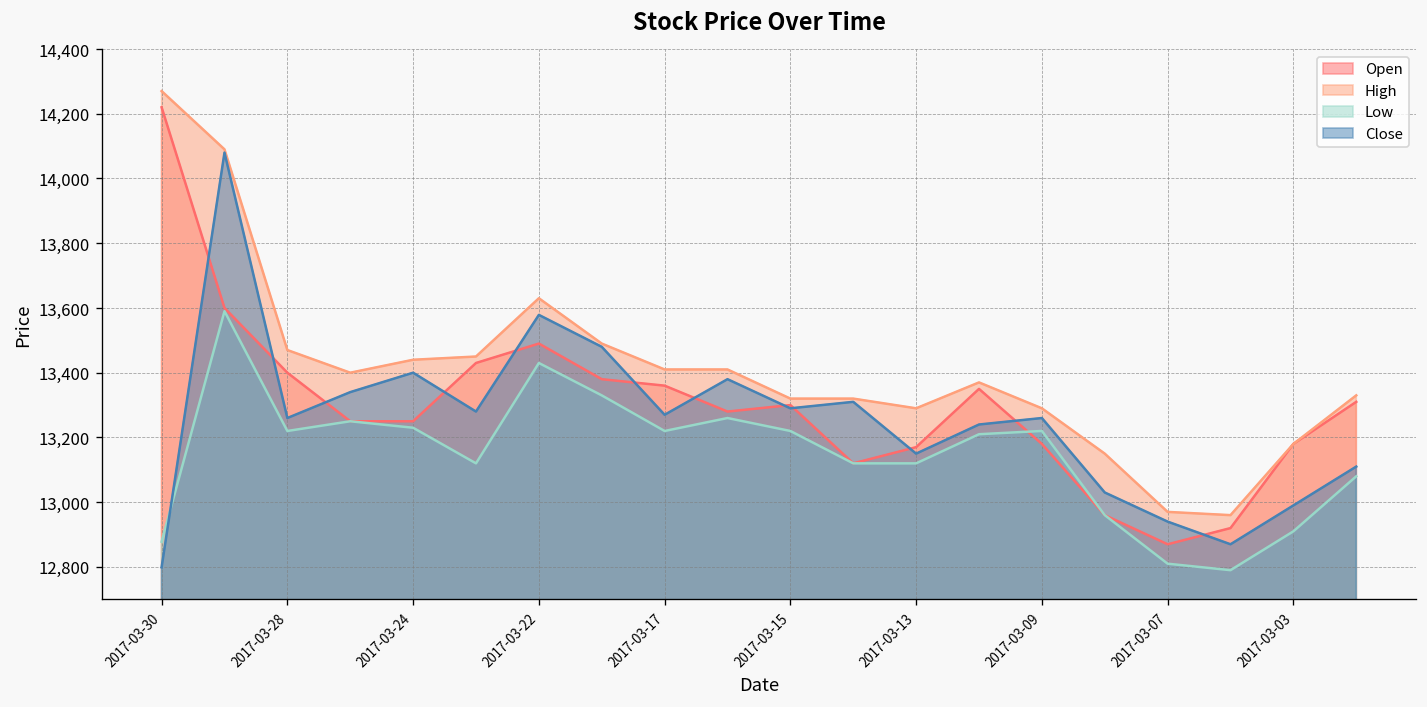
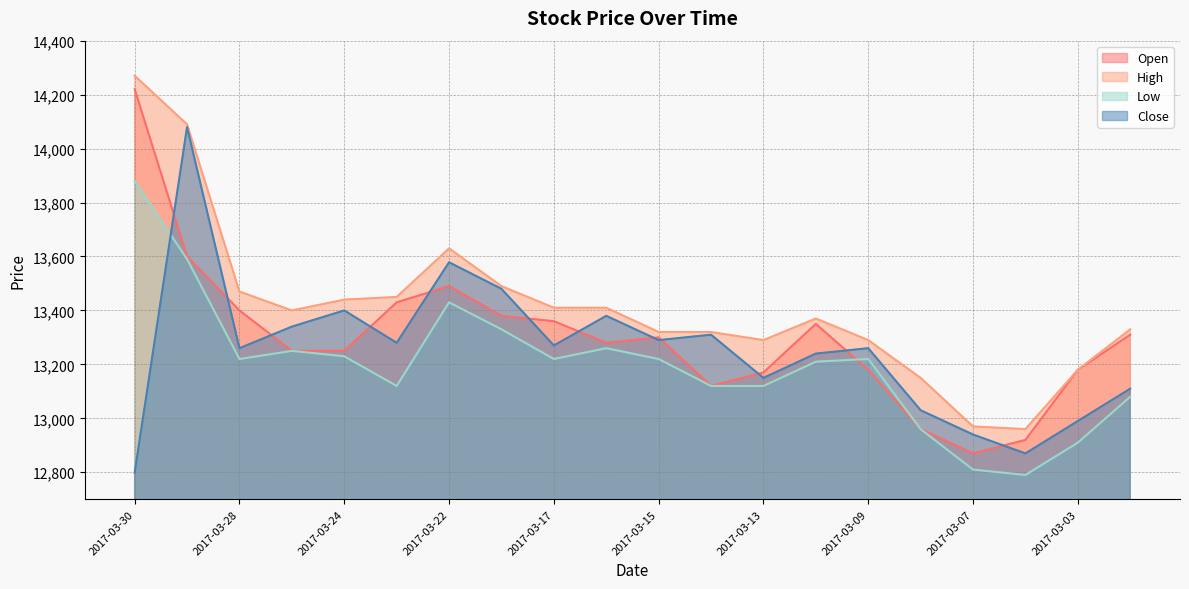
Low, 2017-03-30: 12,880 -> 13,880
